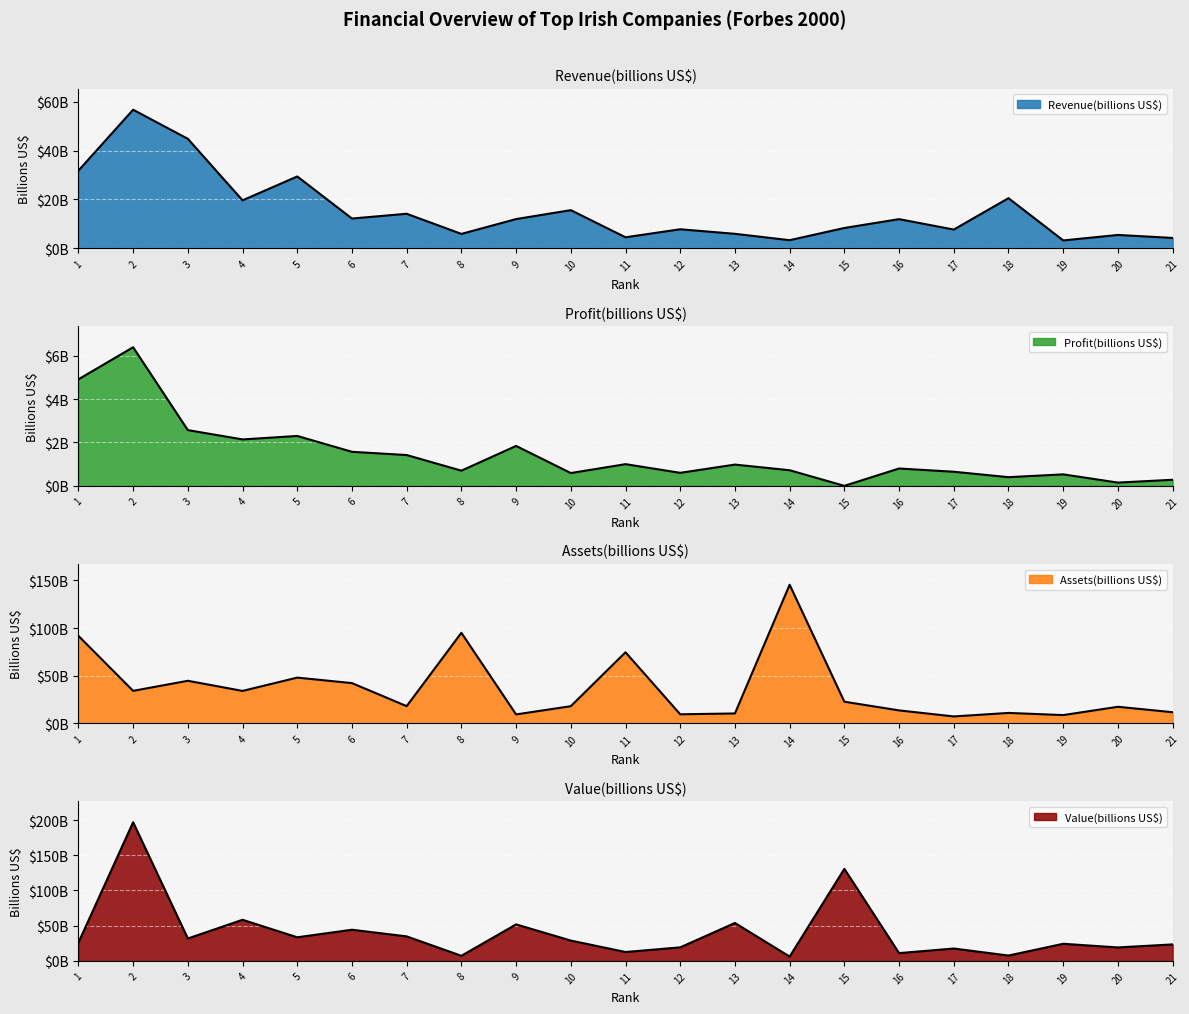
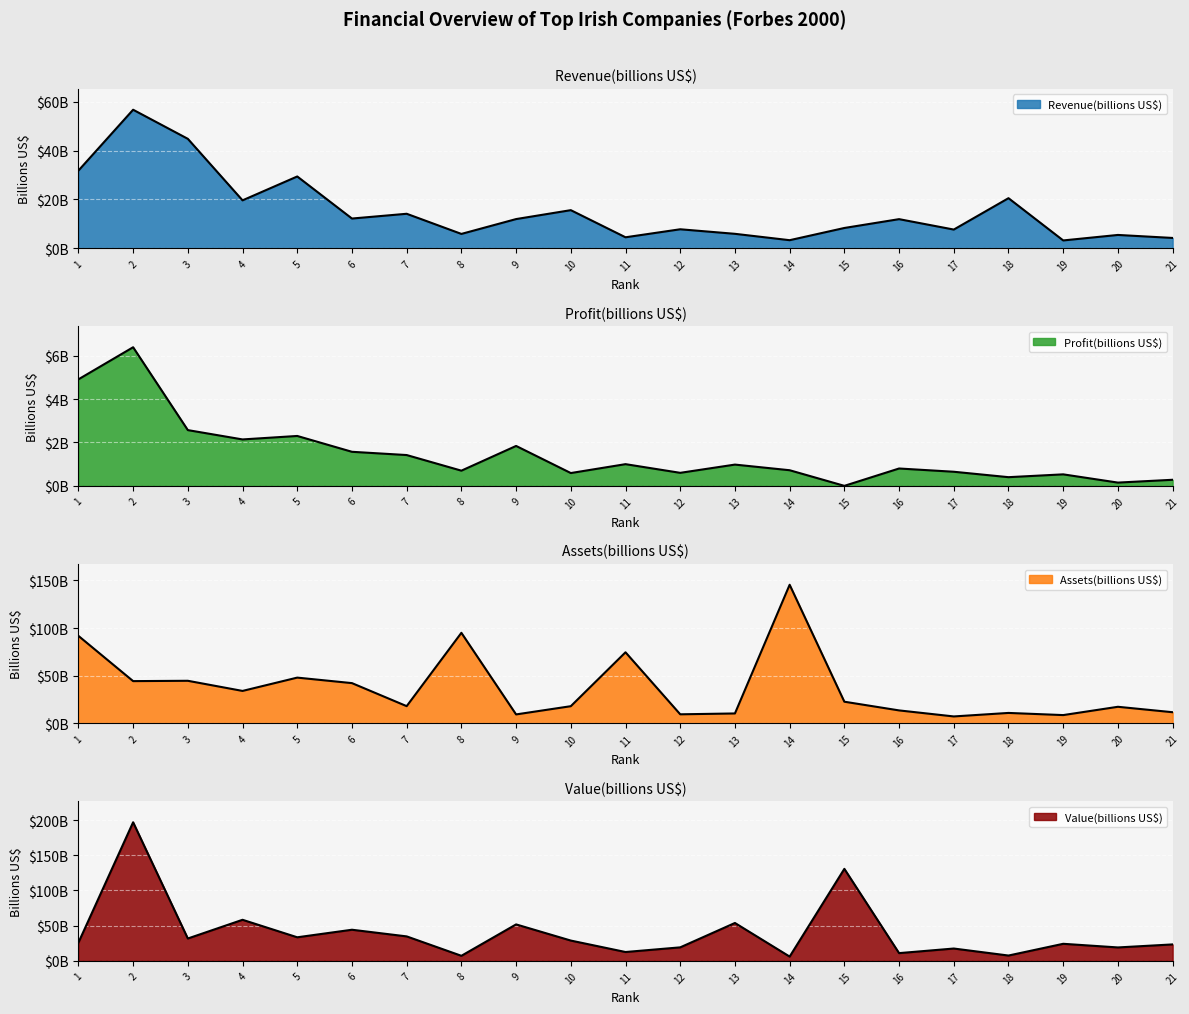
Assets(billions US$), 2: $30000000000 -> $40000000000
